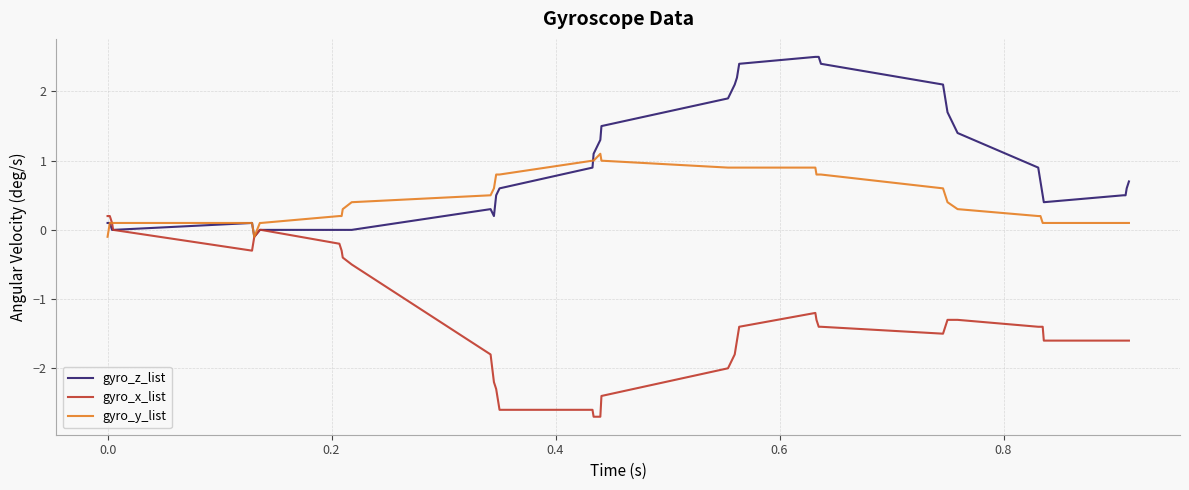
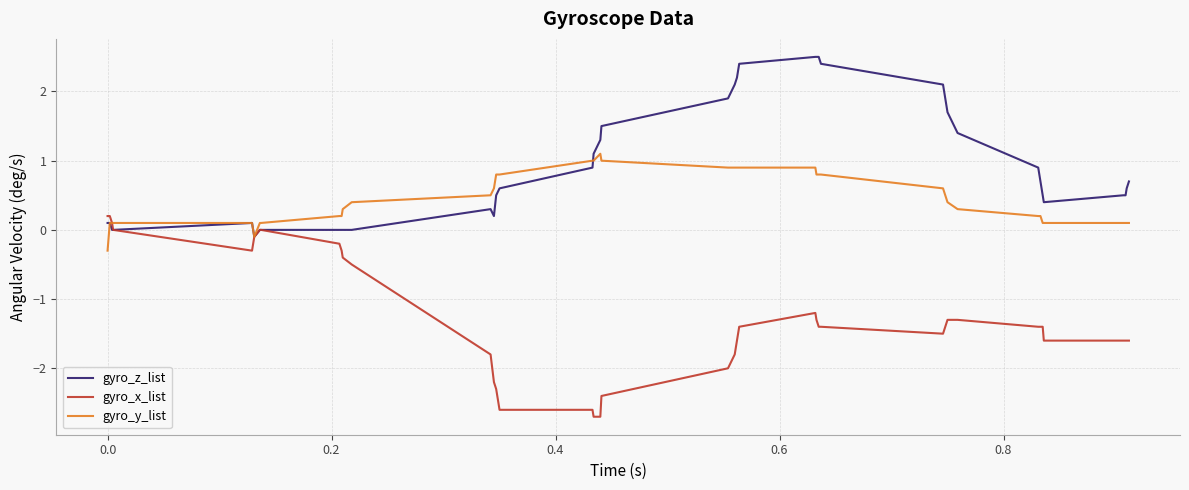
gyro_y_list, 0.0: -0.1 -> -0.3
